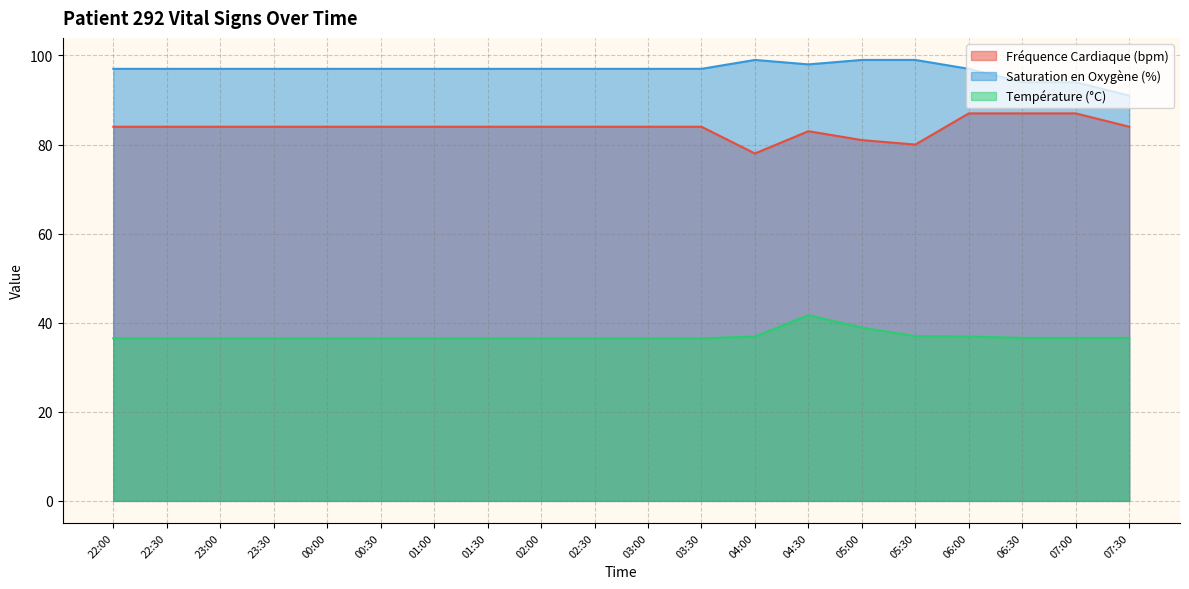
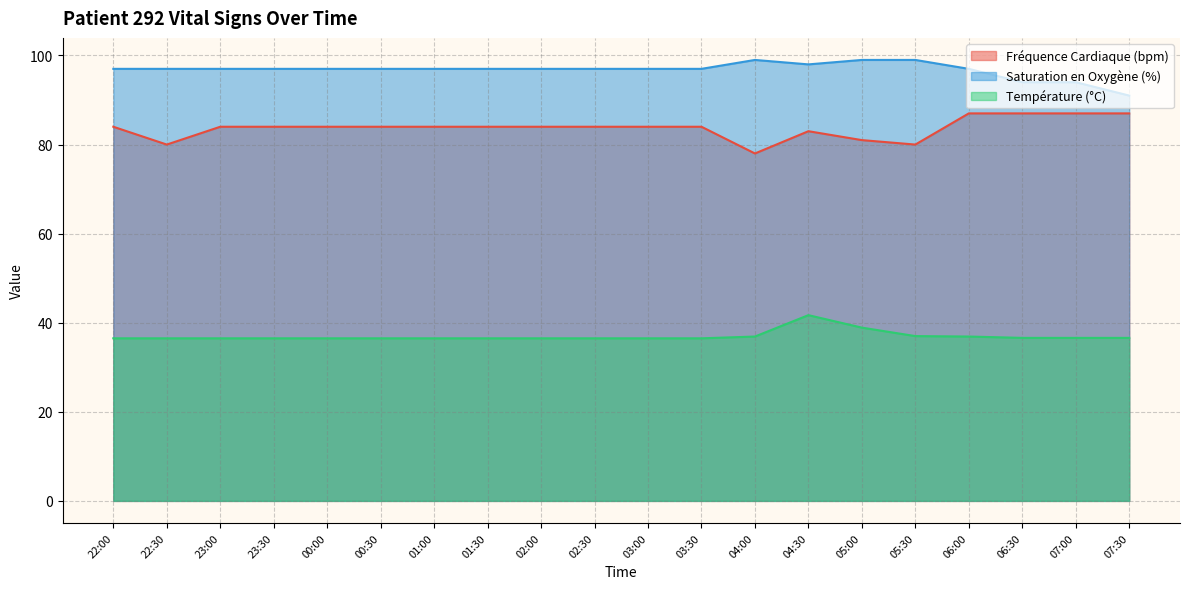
Fréquence Cardiaque (bpm), 22:30: 84 -> 80
Fréquence Cardiaque (bpm), 07:30: 84 -> 87
